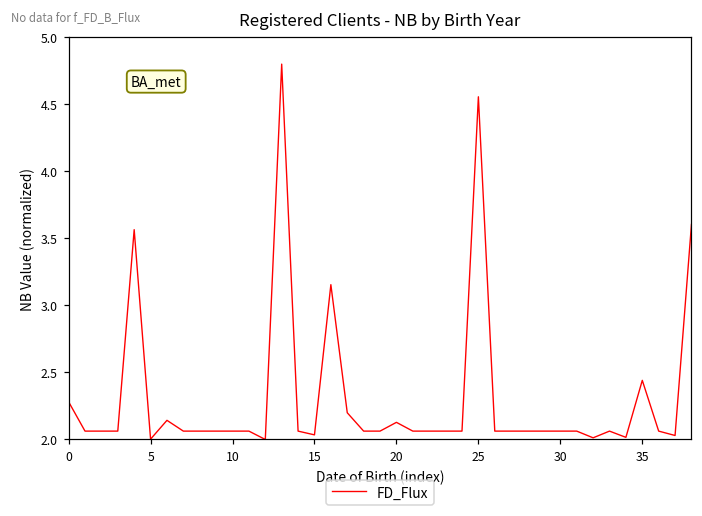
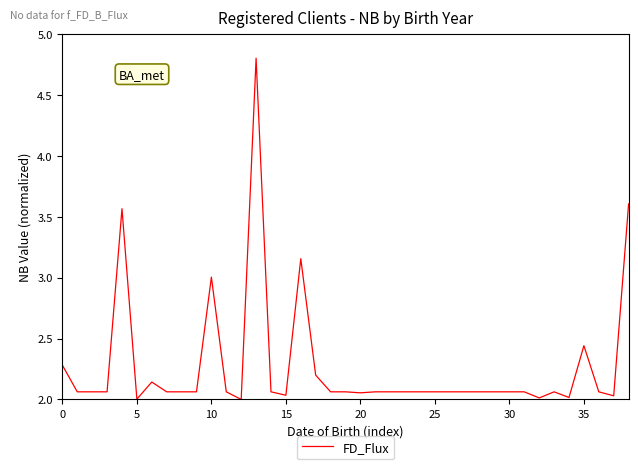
10: 2.06 -> 3.00
20: 2.13 -> 2.05
25: 4.56 -> 2.06
